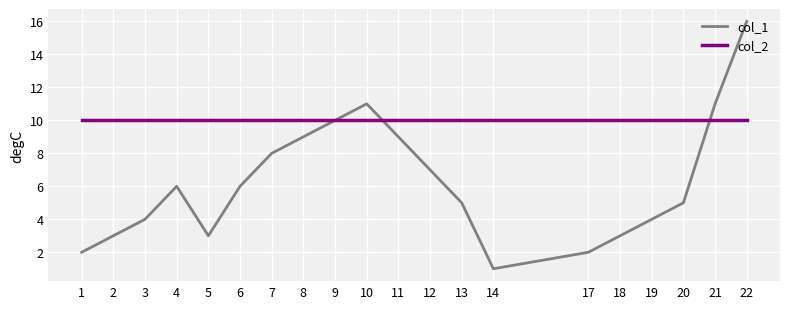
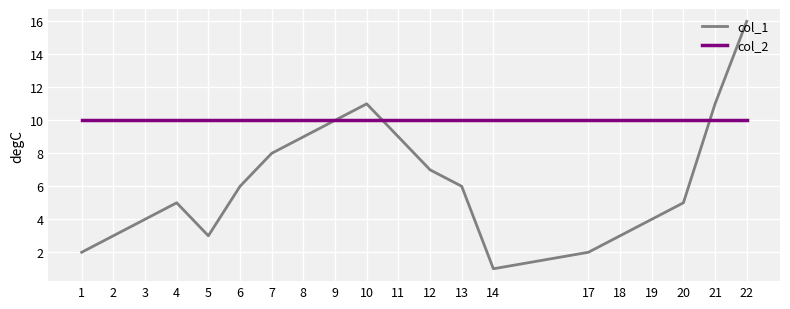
col_1, 4: 6 -> 5
col_1, 13: 5 -> 6
